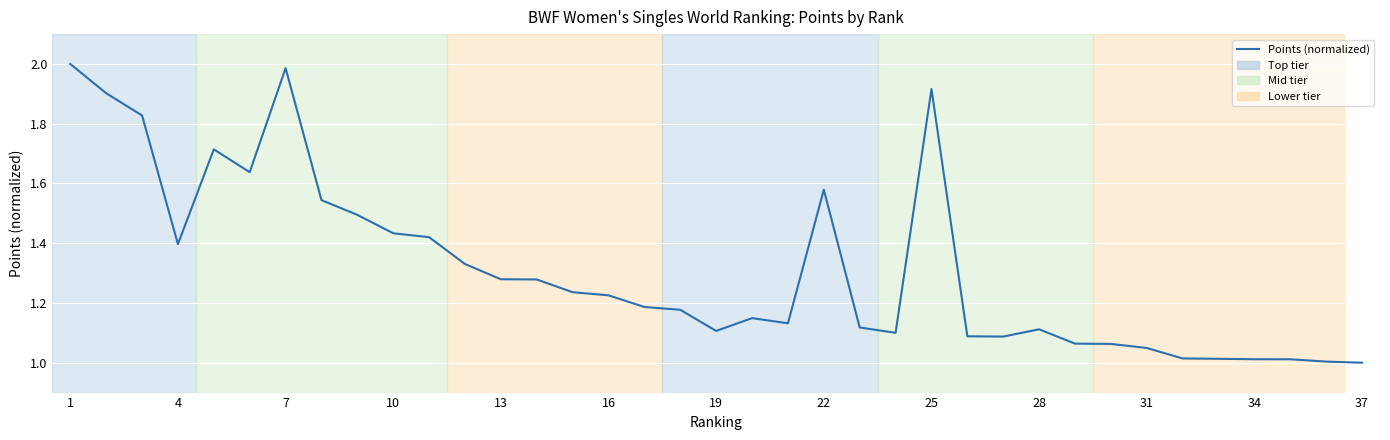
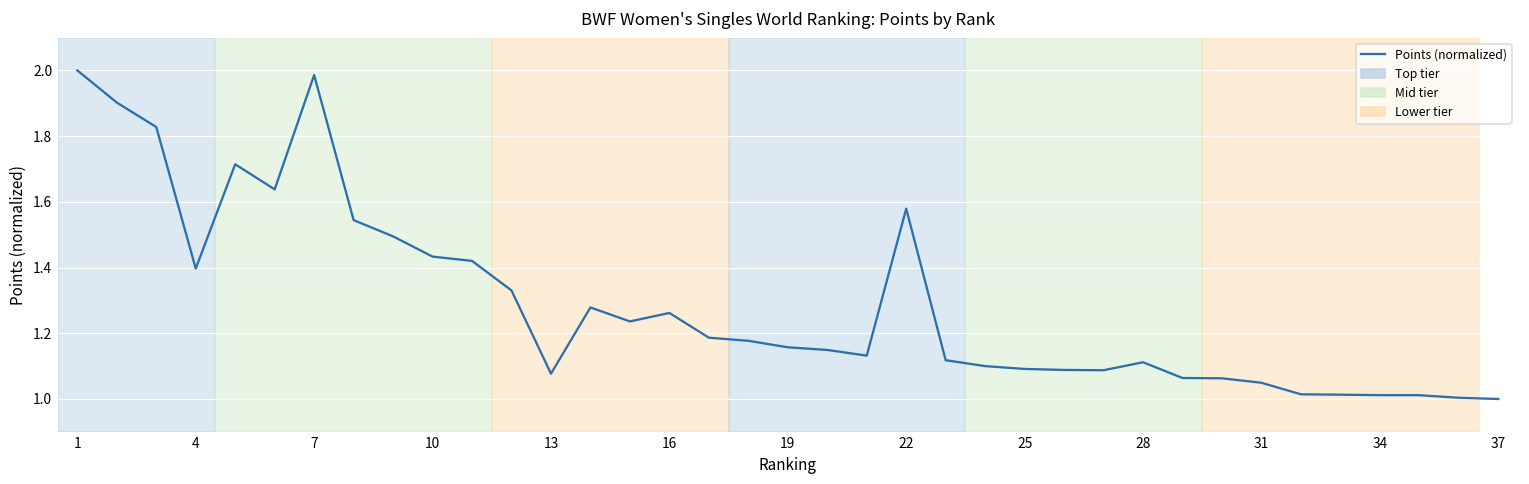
13: 1.28 -> 1.08
16: 1.23 -> 1.26
19: 1.11 -> 1.16
25: 1.92 -> 1.09
